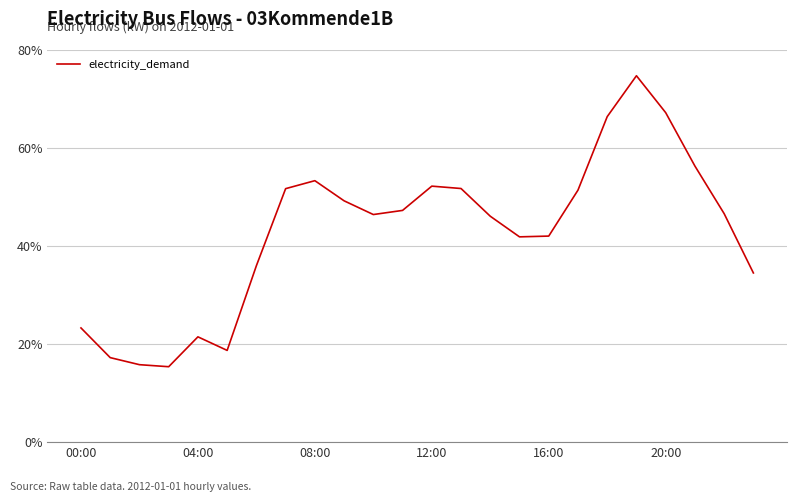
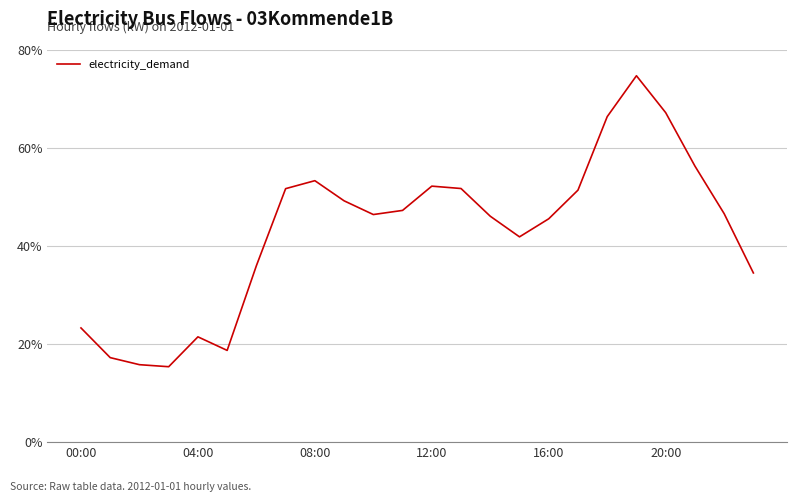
16:00: 42% -> 46%
